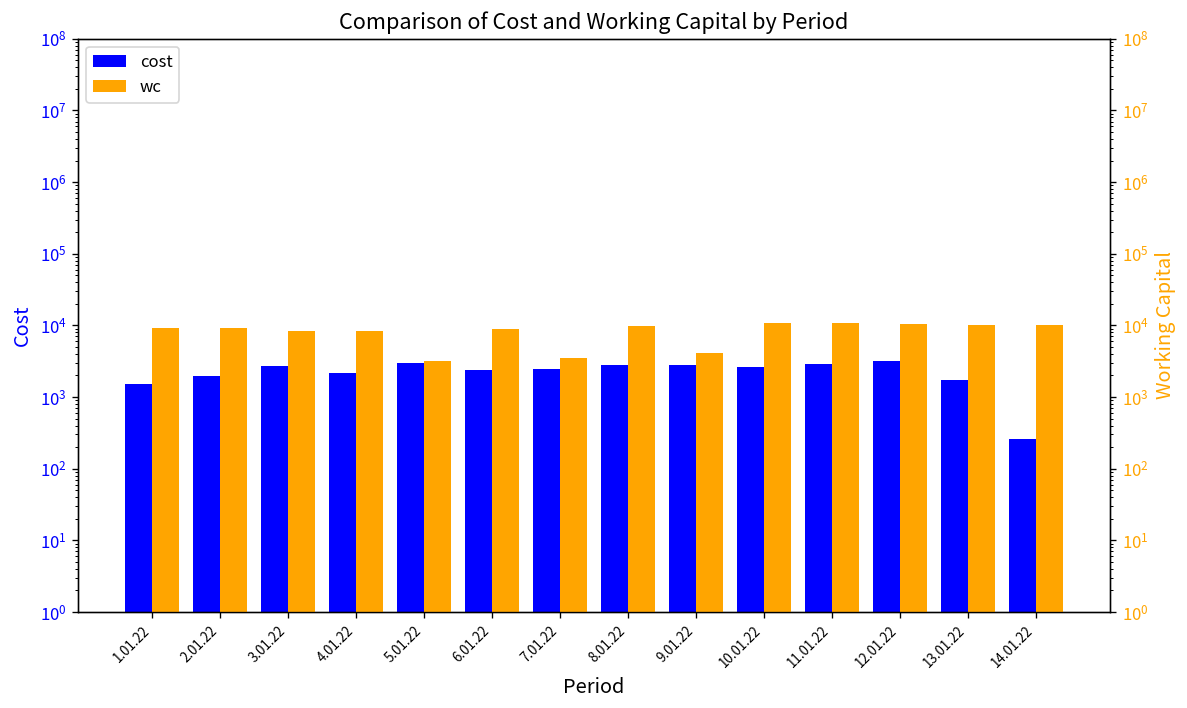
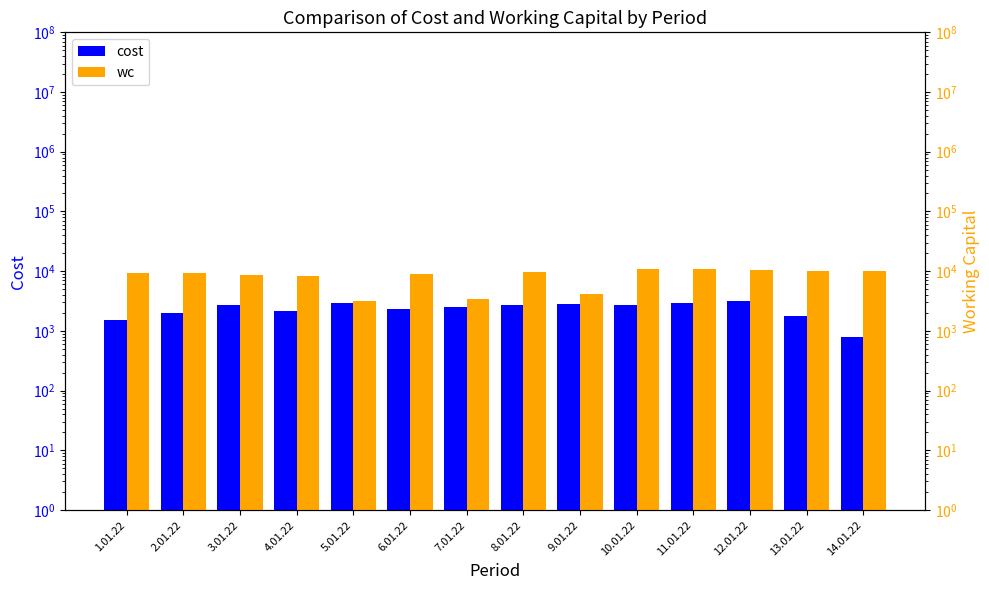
cost, 14.01.22: 260 -> 800
